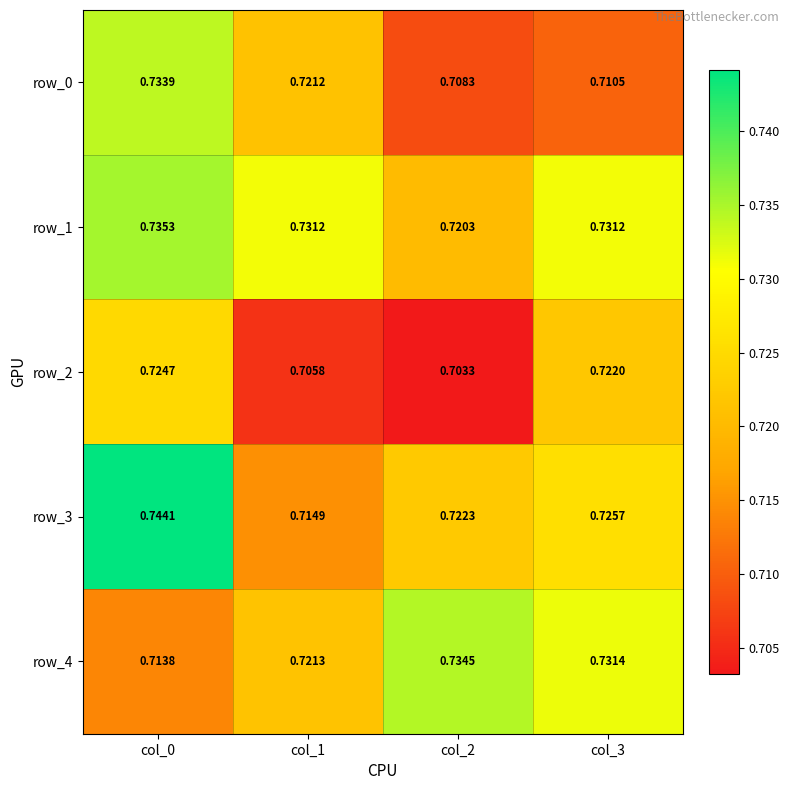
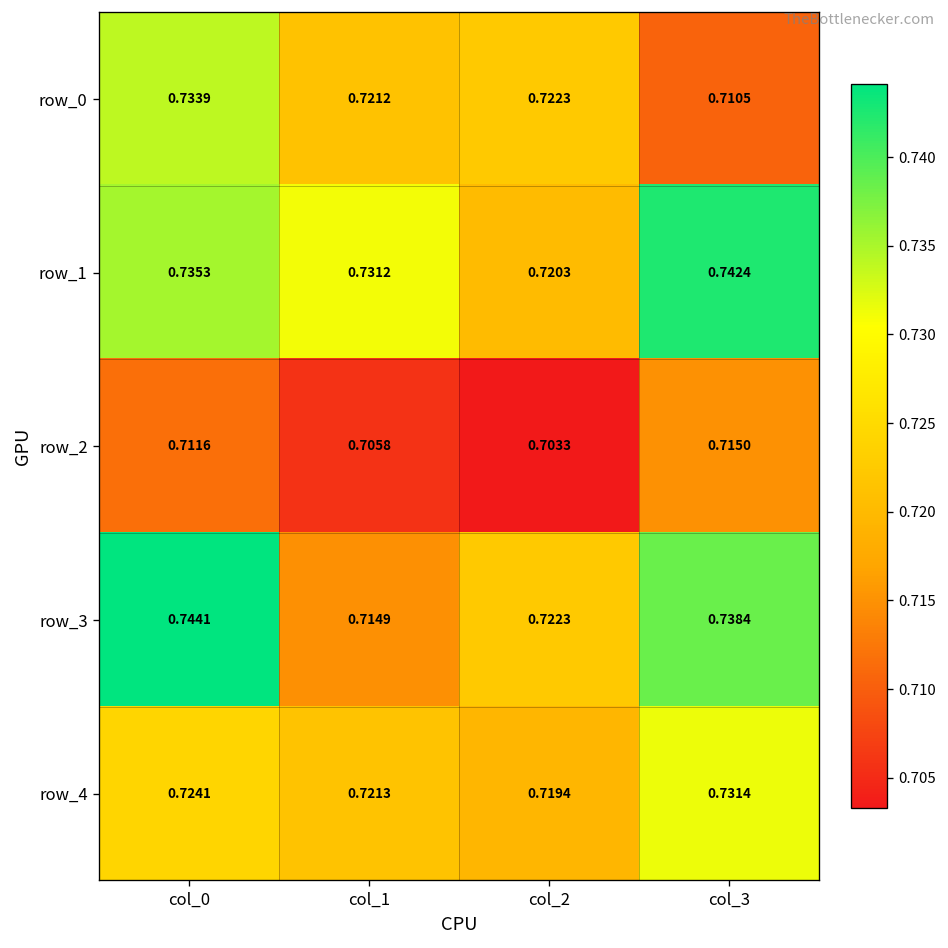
row_0, col_2: 0.7083 -> 0.7223
row_1, col_3: 0.7312 -> 0.7424
row_2, col_0: 0.7247 -> 0.7116
row_2, col_3: 0.7220 -> 0.7150
row_3, col_3: 0.7257 -> 0.7384
row_4, col_0: 0.7138 -> 0.7241
row_4, col_2: 0.7345 -> 0.7194
